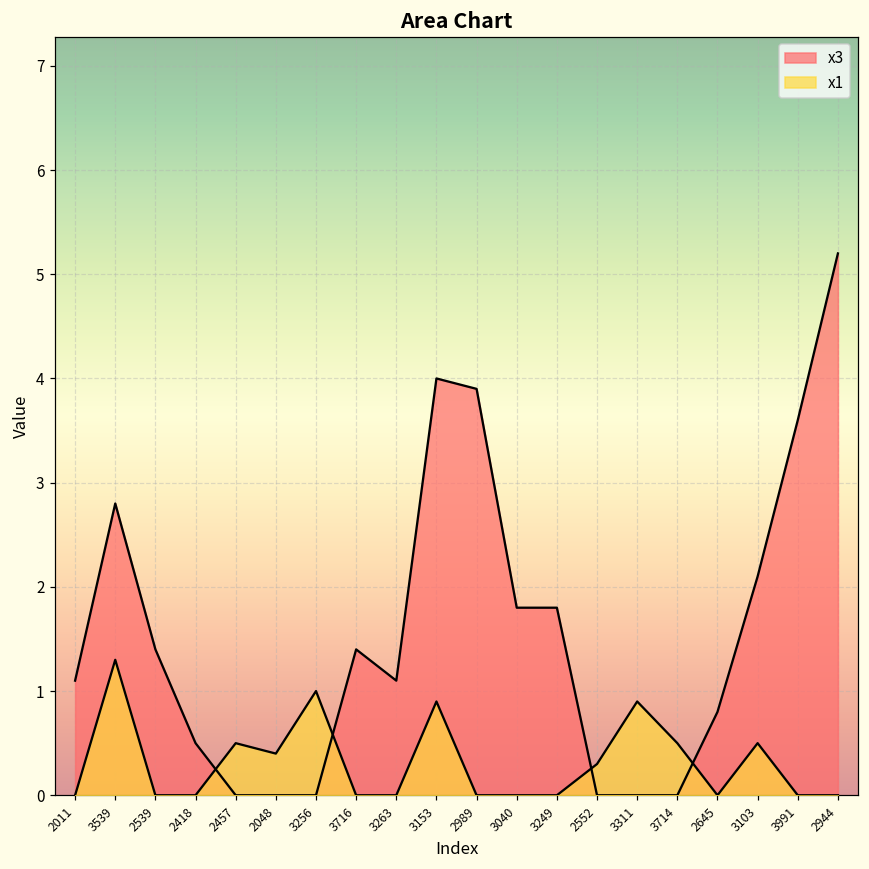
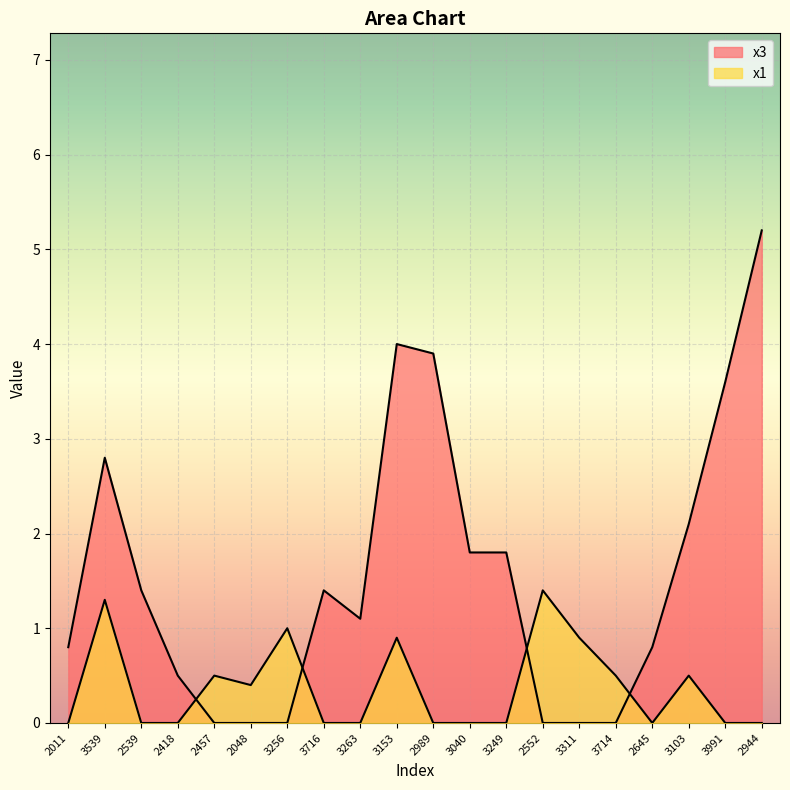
x3, 2011: 1.1 -> 0.8
x1, 2552: 0.3 -> 1.4
